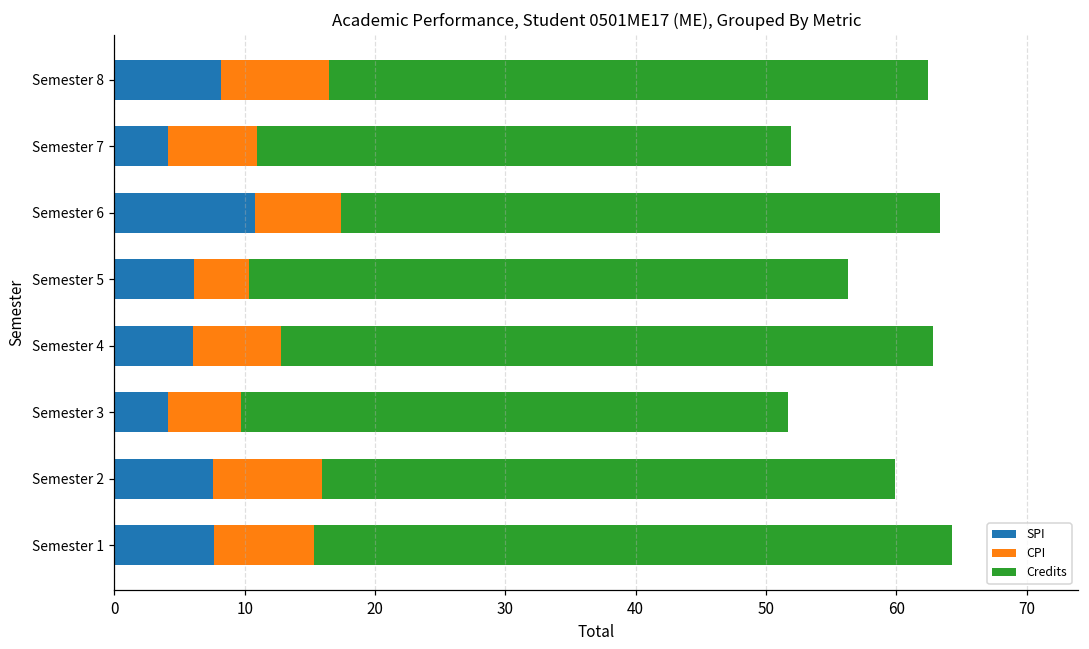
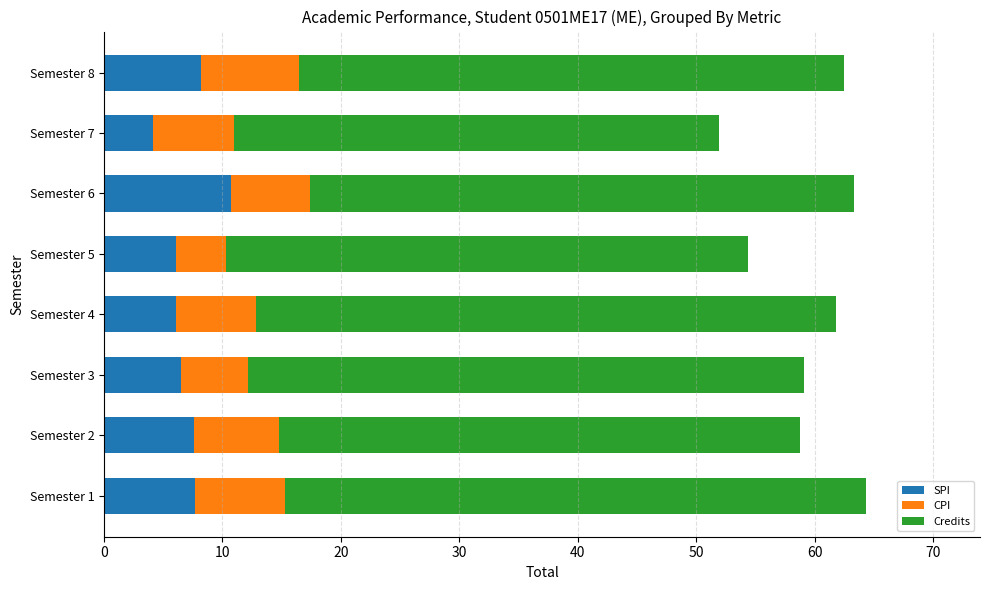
Credits, Semester 5: 46 -> 44
Credits, Semester 4: 50 -> 49
SPI, Semester 3: 4.1 -> 6.5
Credits, Semester 3: 42 -> 47
CPI, Semester 2: 8.4 -> 7.2
